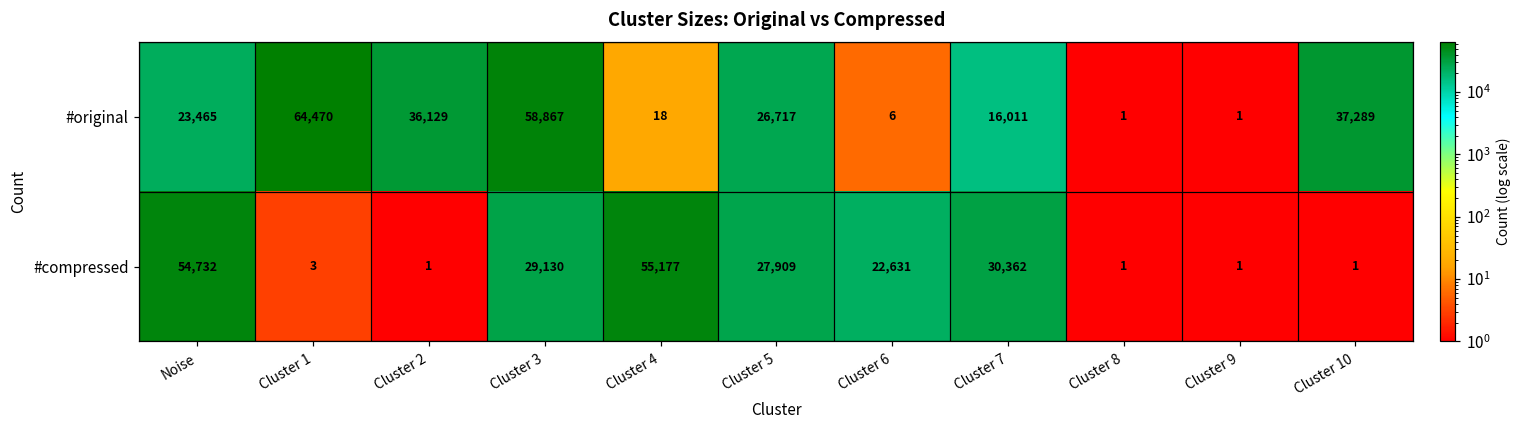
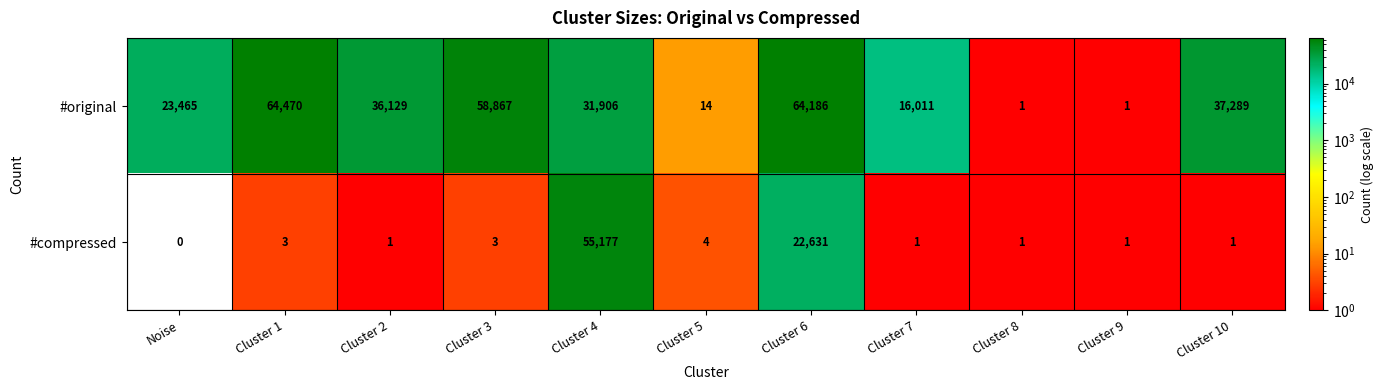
#original, Cluster 4: 18 -> 31,906
#original, Cluster 5: 26,717 -> 14
#original, Cluster 6: 6 -> 64,186
#compressed, Noise: 54,732 -> 0
#compressed, Cluster 3: 29,130 -> 3
#compressed, Cluster 5: 27,909 -> 4
#compressed, Cluster 7: 30,362 -> 1
